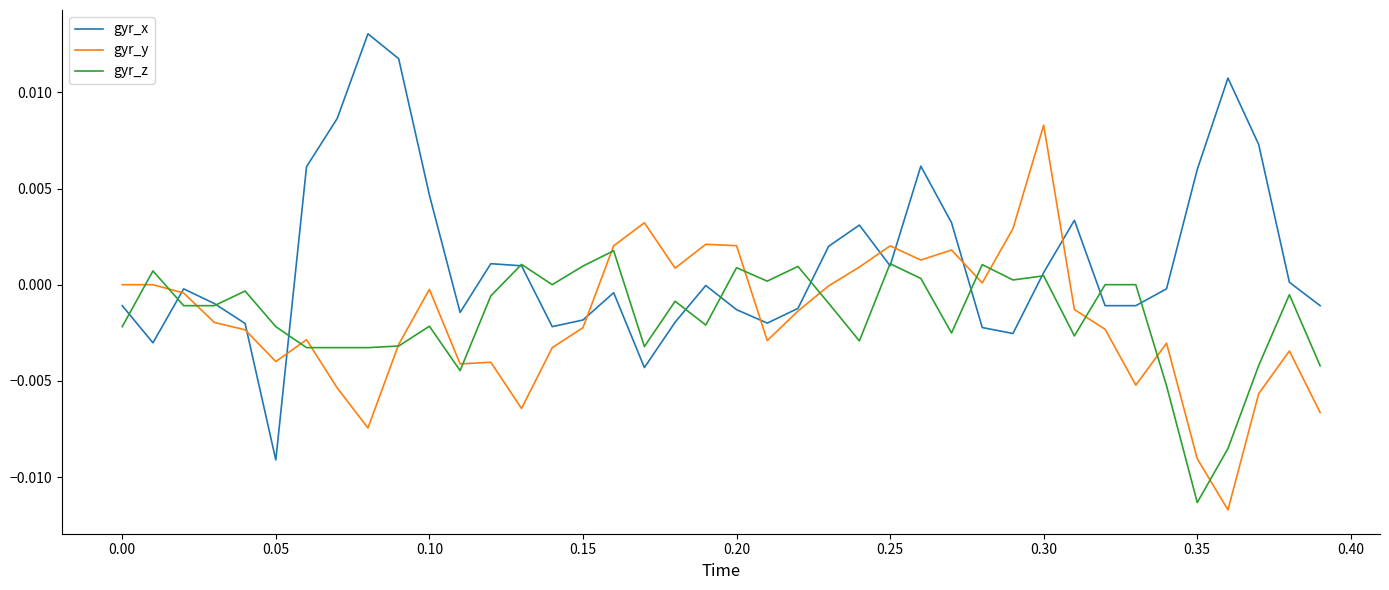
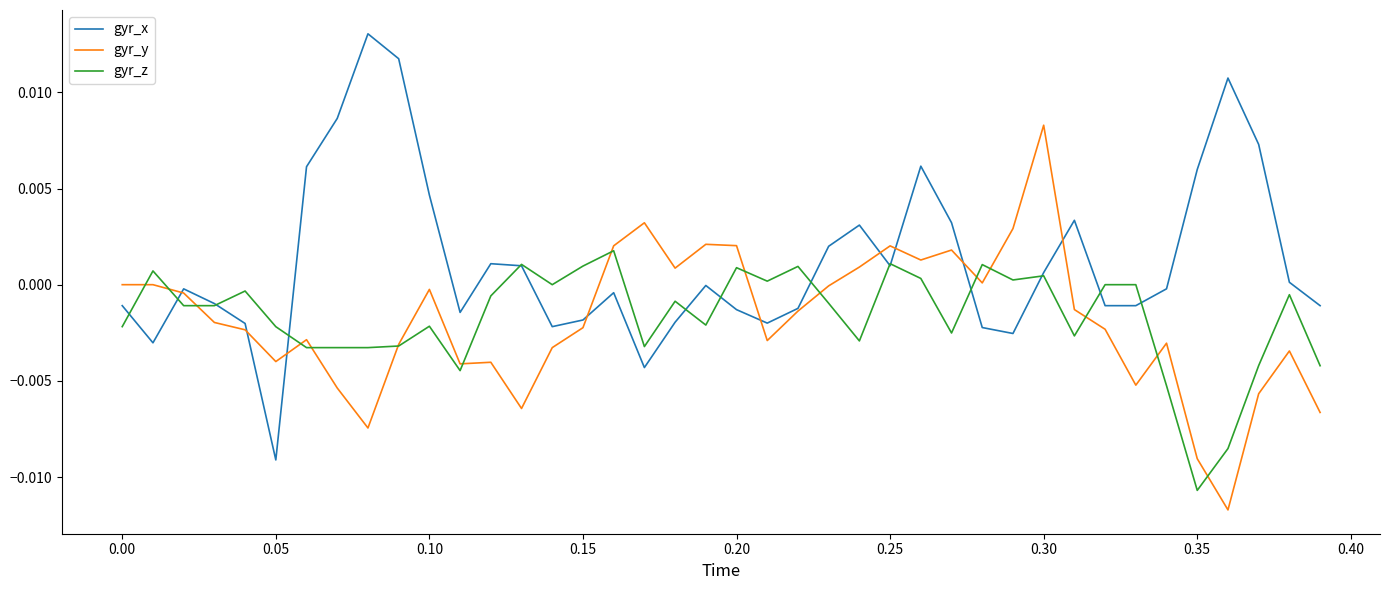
gyr_z, 0.35: -0.0113 -> -0.0107
